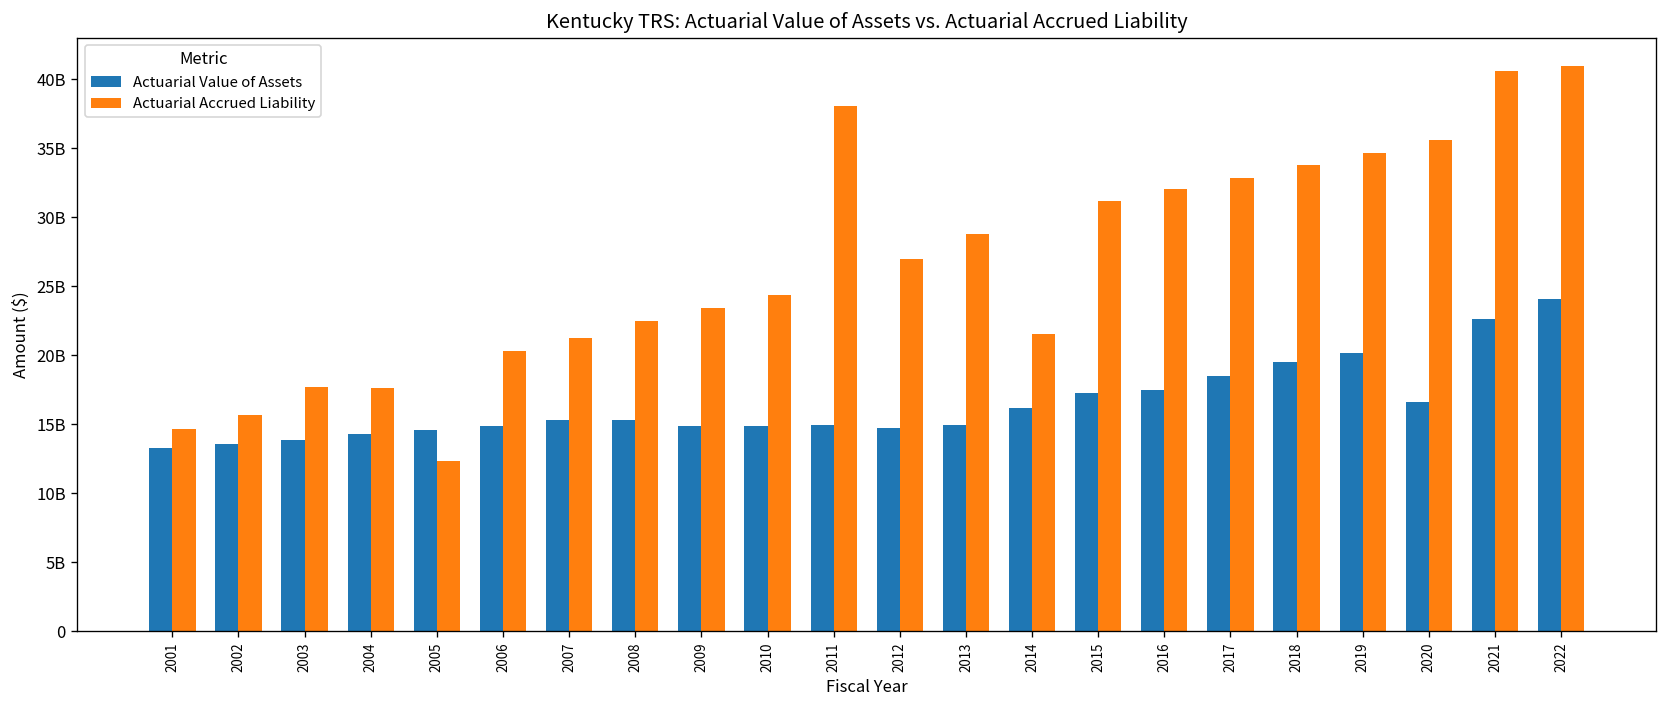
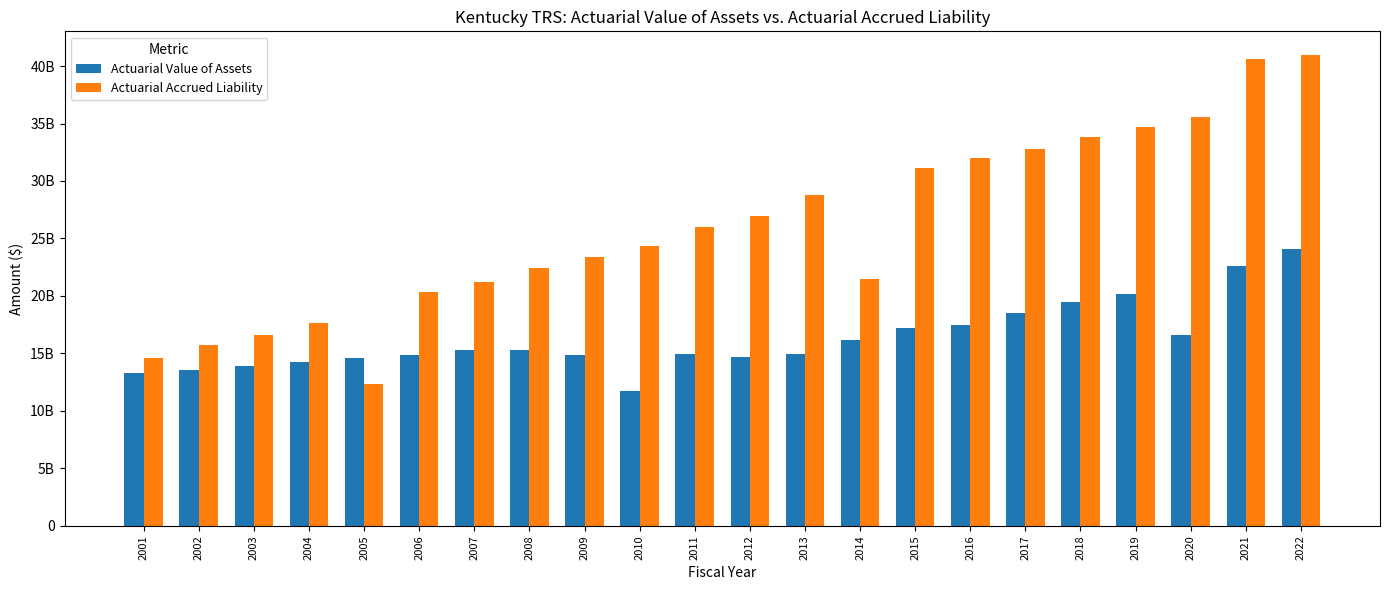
Actuarial Accrued Liability, 2003: 17700000000 -> 16600000000
Actuarial Value of Assets, 2010: 14900000000 -> 11700000000
Actuarial Accrued Liability, 2011: 38000000000 -> 26000000000
